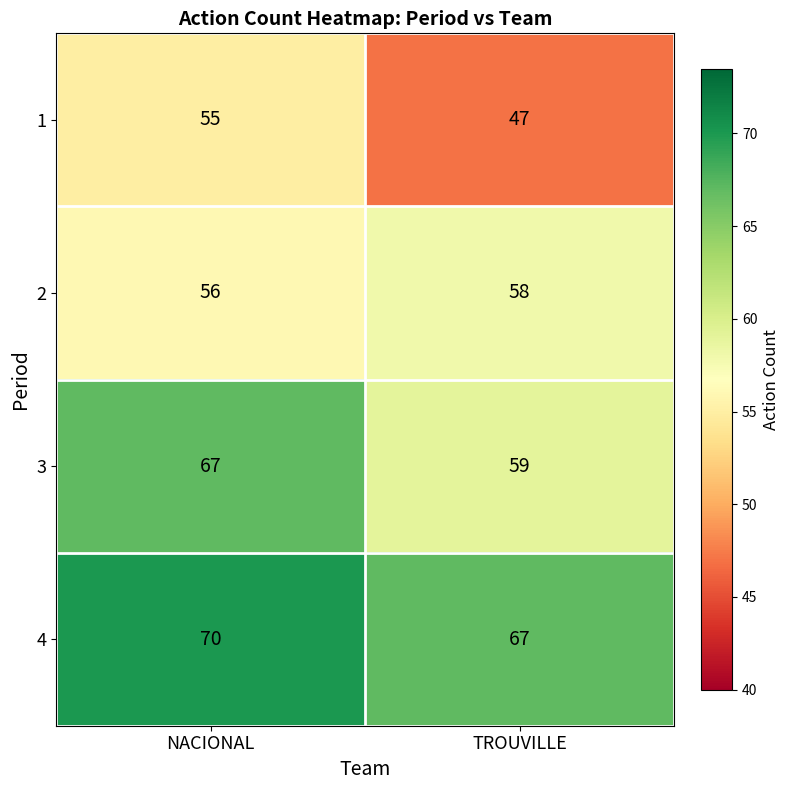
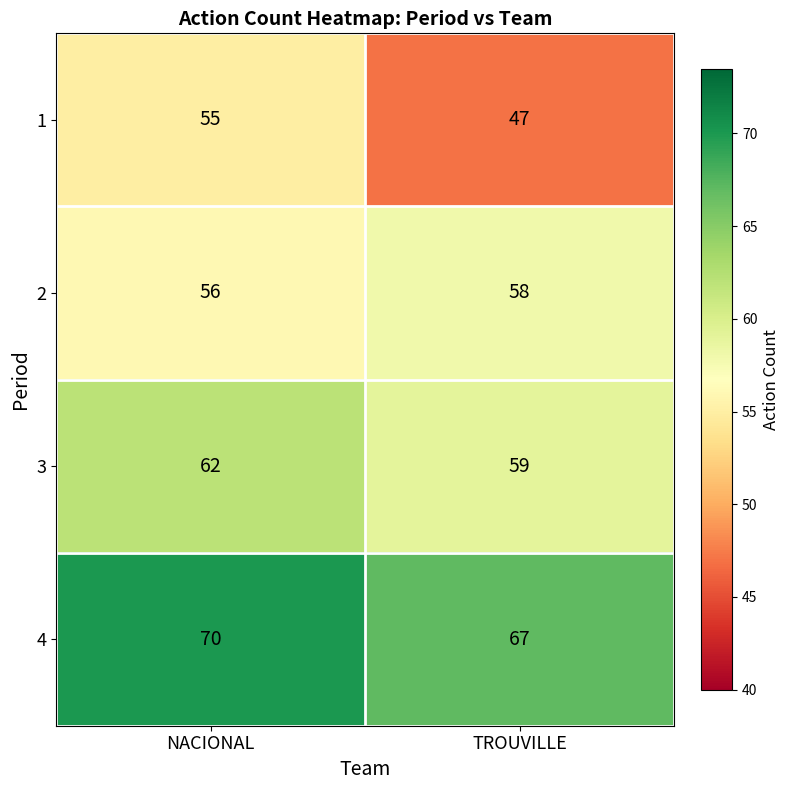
3, NACIONAL: 67 -> 62
